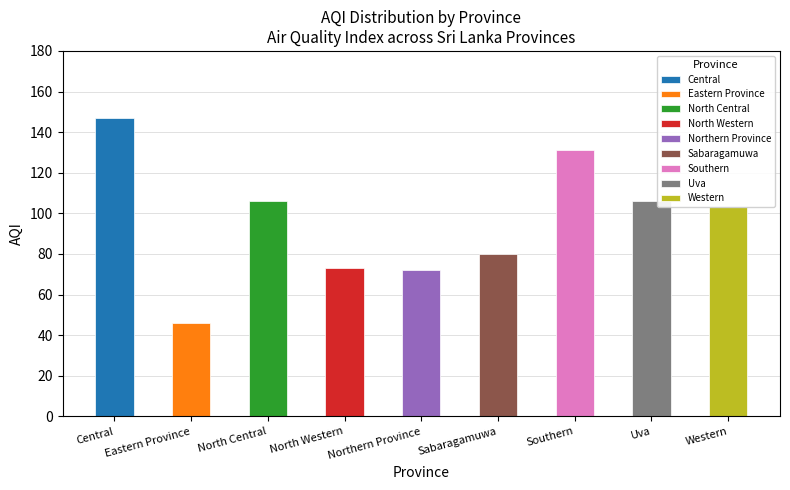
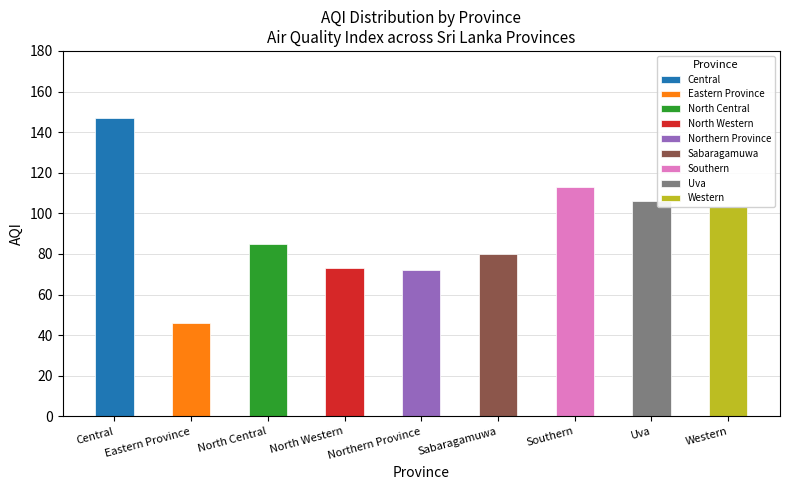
North Central: 106 -> 85
Southern: 131 -> 113
